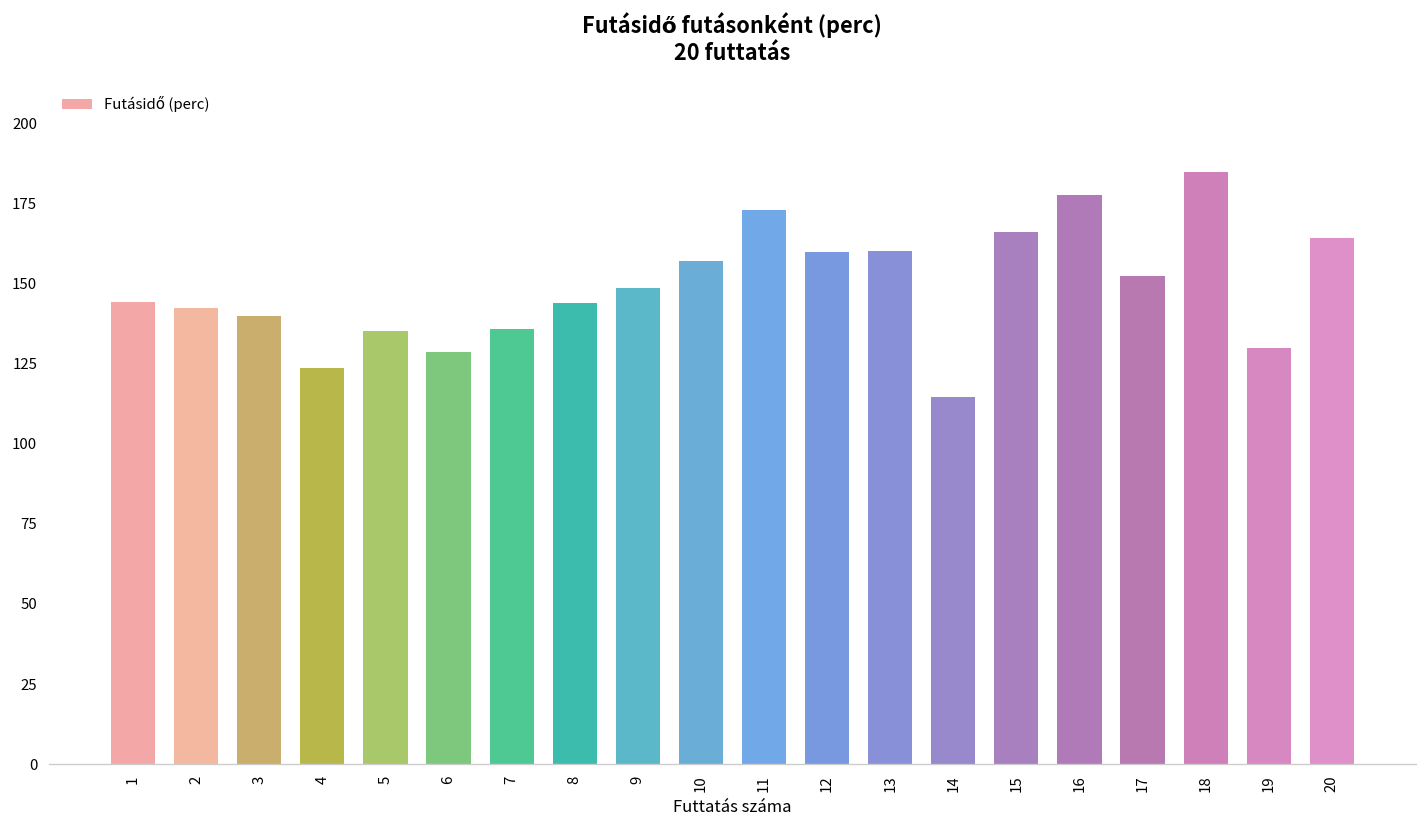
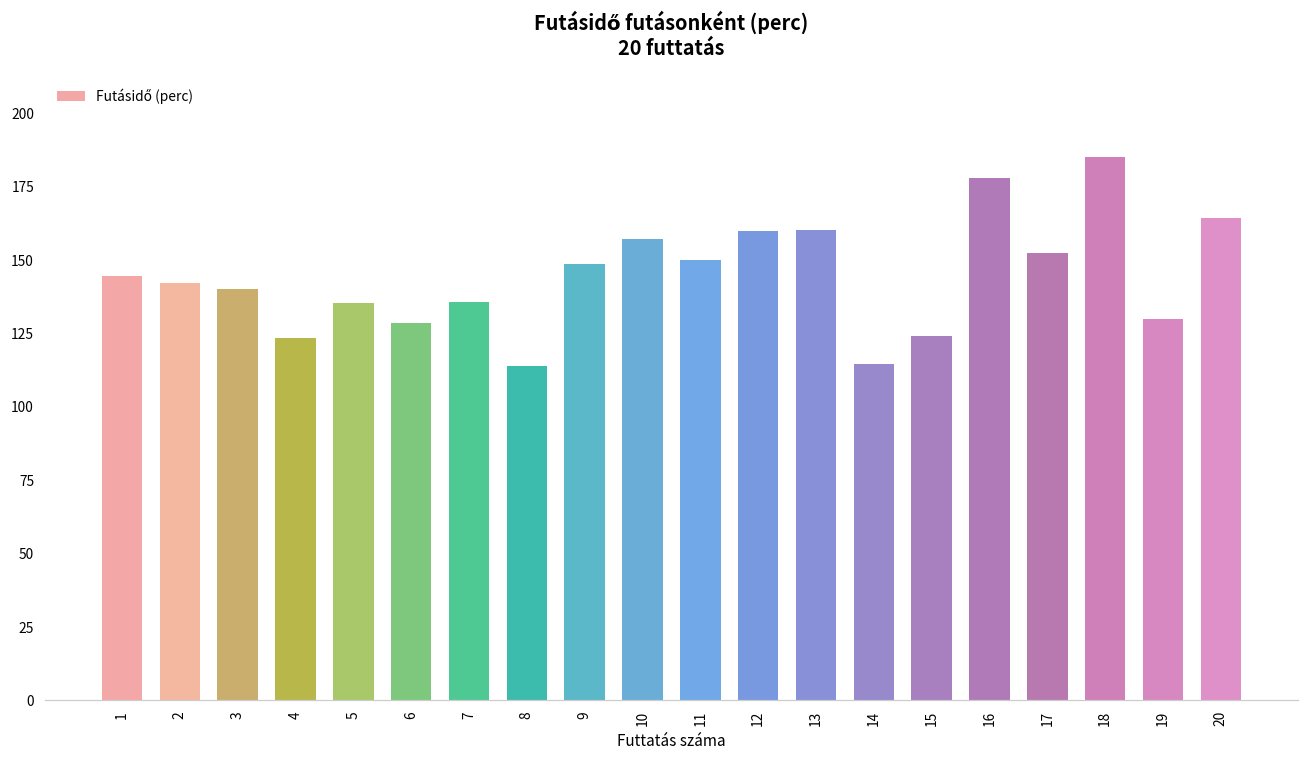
8: 144 -> 114
11: 173 -> 150
15: 166 -> 124
